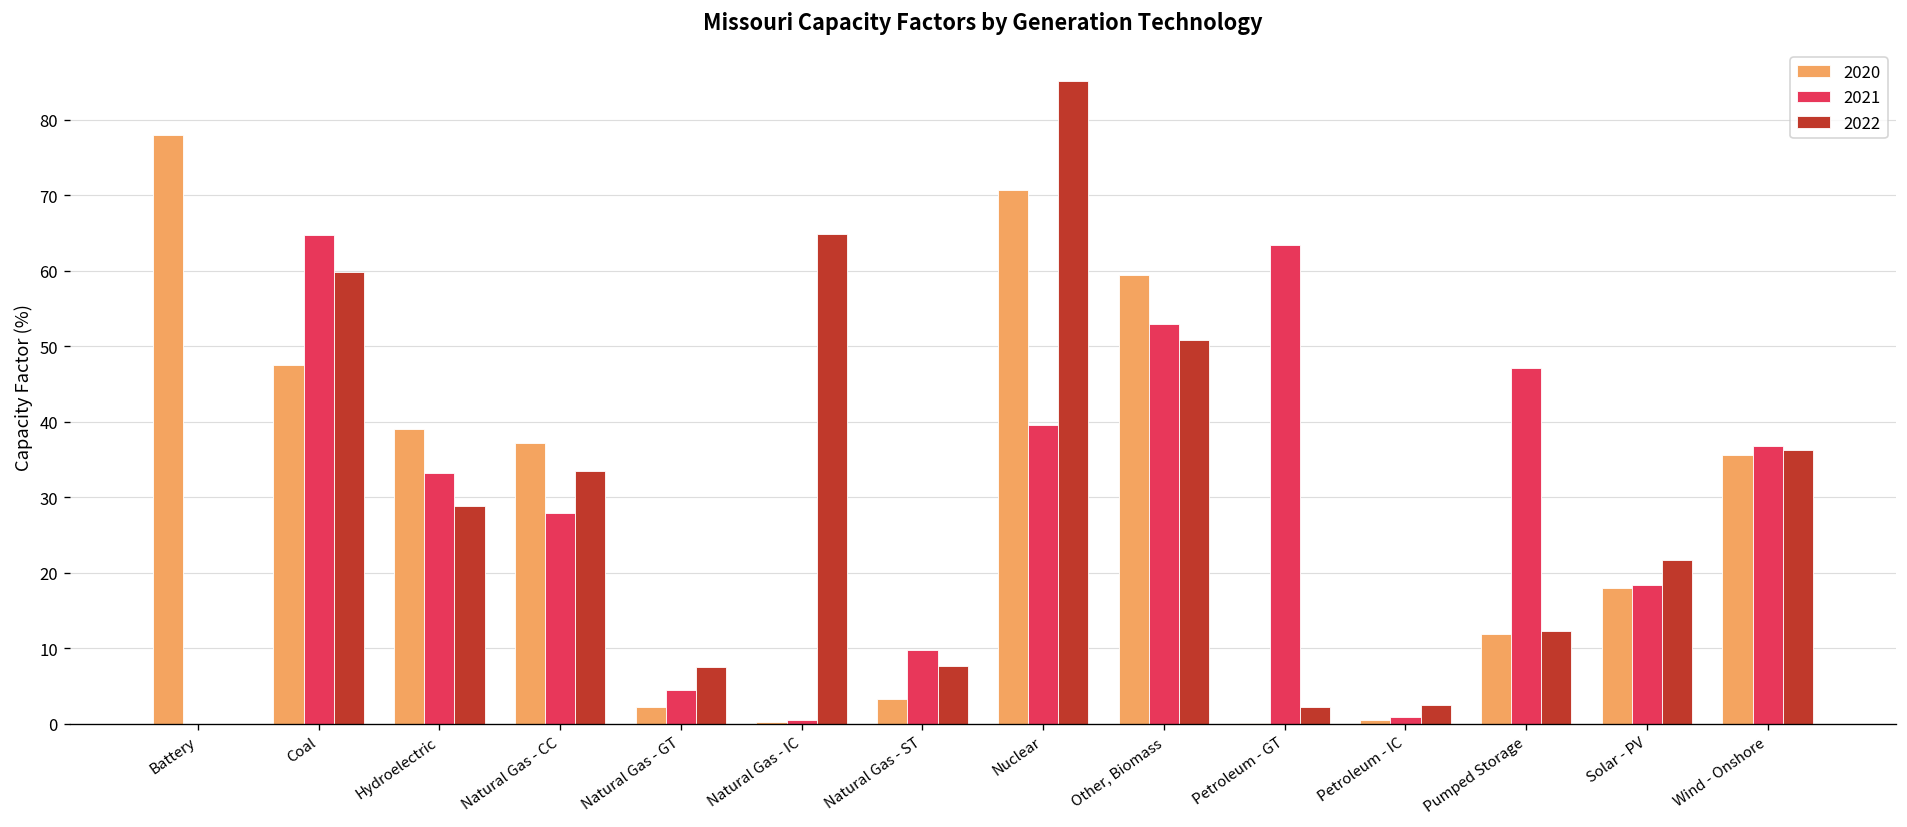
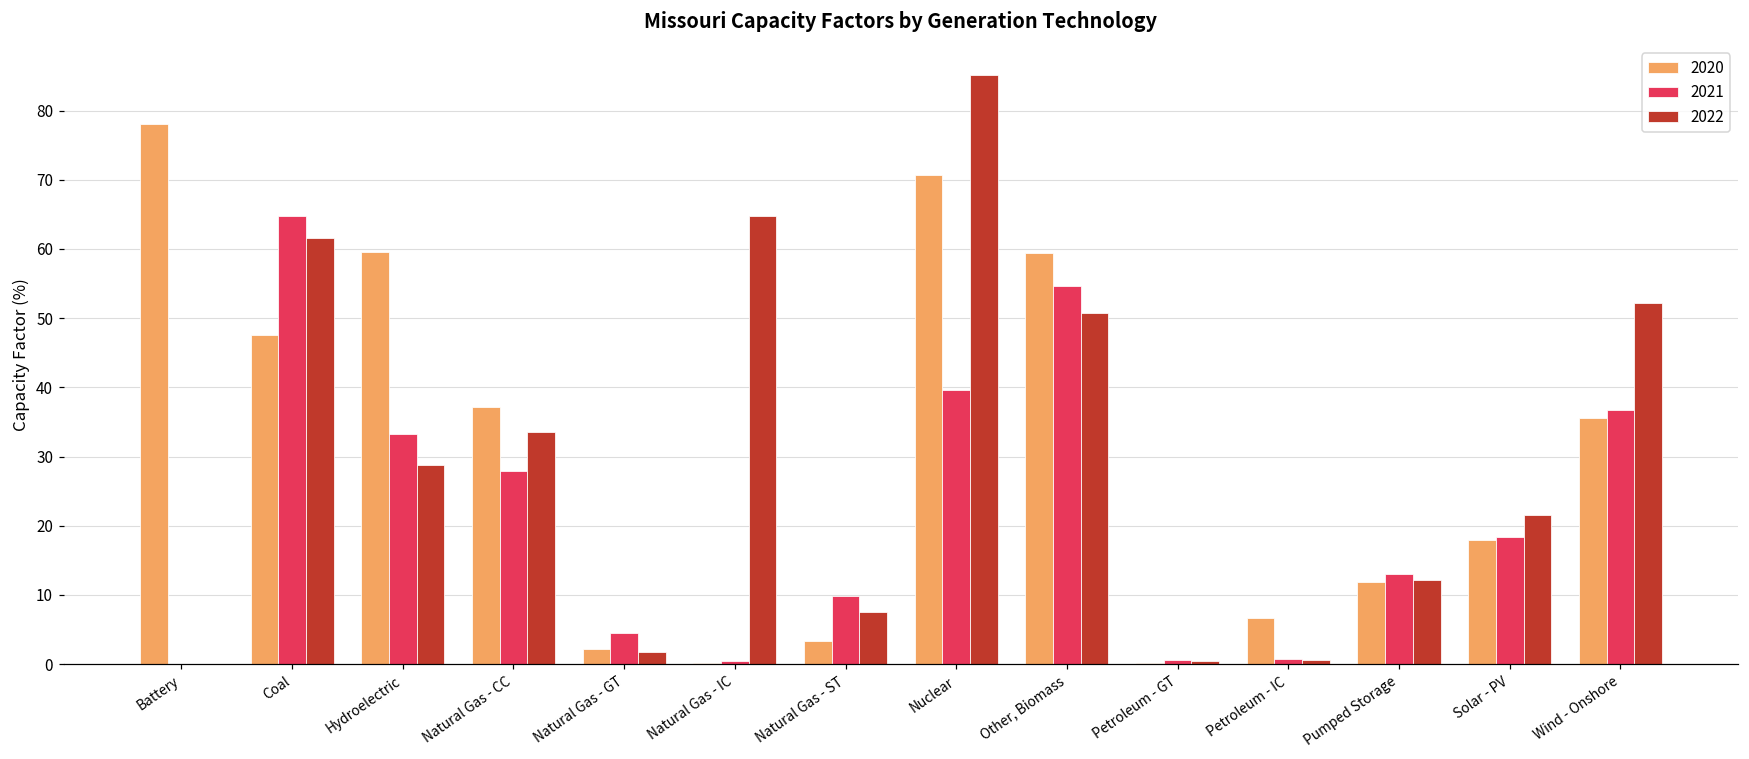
2022, Coal: 60 -> 62
2020, Hydroelectric: 39 -> 60
2022, Natural Gas - GT: 8 -> 2
2021, Other, Biomass: 53 -> 55
2021, Petroleum - GT: 63 -> 1
2022, Petroleum - GT: 2 -> 1
2020, Petroleum - IC: 1 -> 7
2022, Petroleum - IC: 2 -> 1
2021, Pumped Storage: 47 -> 13
2022, Wind - Onshore: 36 -> 52
